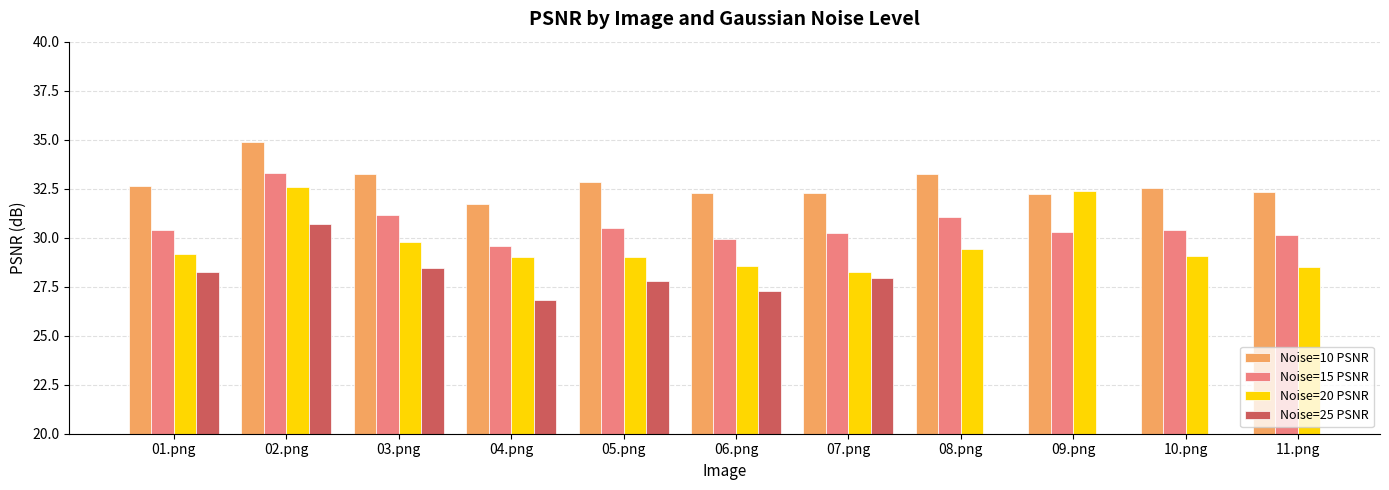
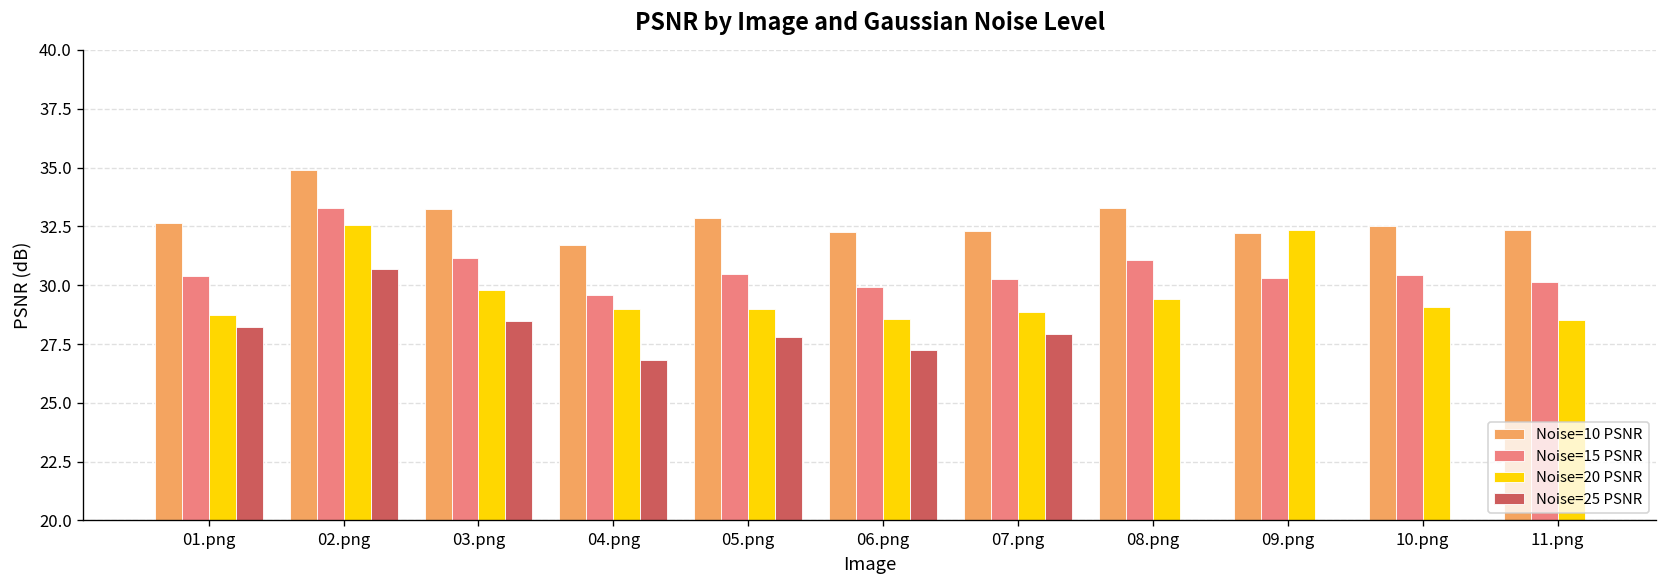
Noise=20 PSNR, 01.png: 29.2 -> 28.7
Noise=20 PSNR, 07.png: 28.2 -> 28.8
